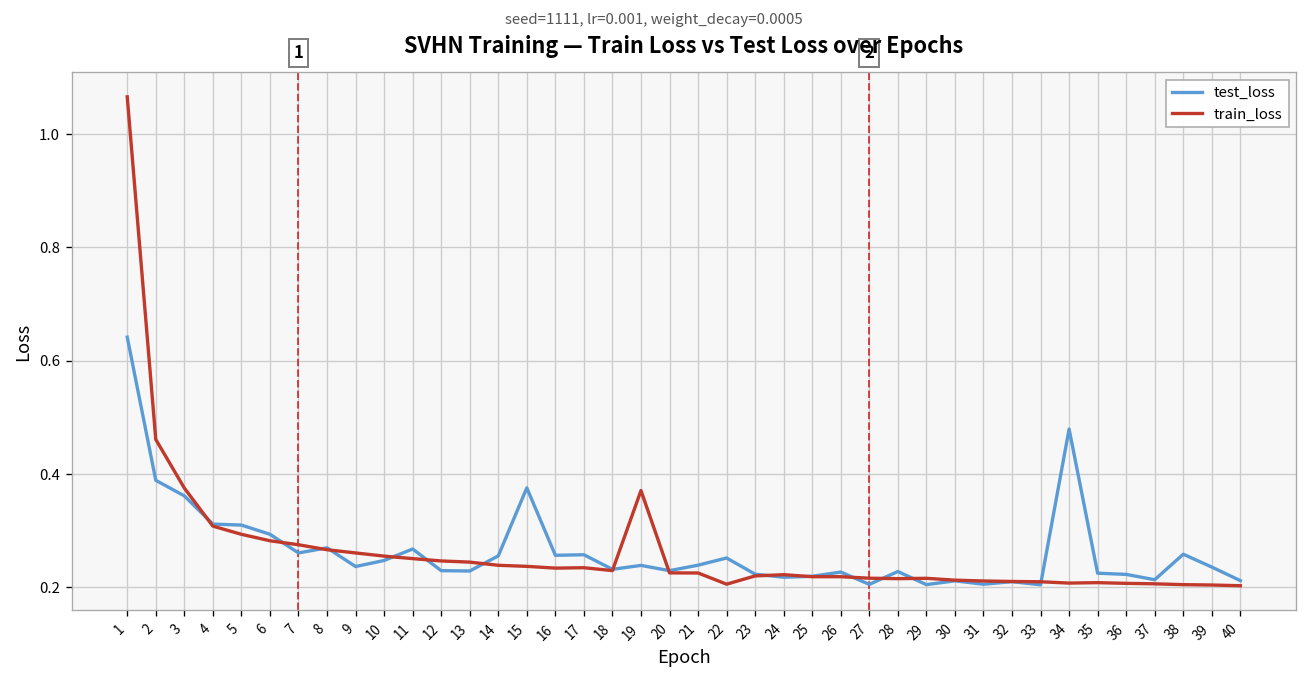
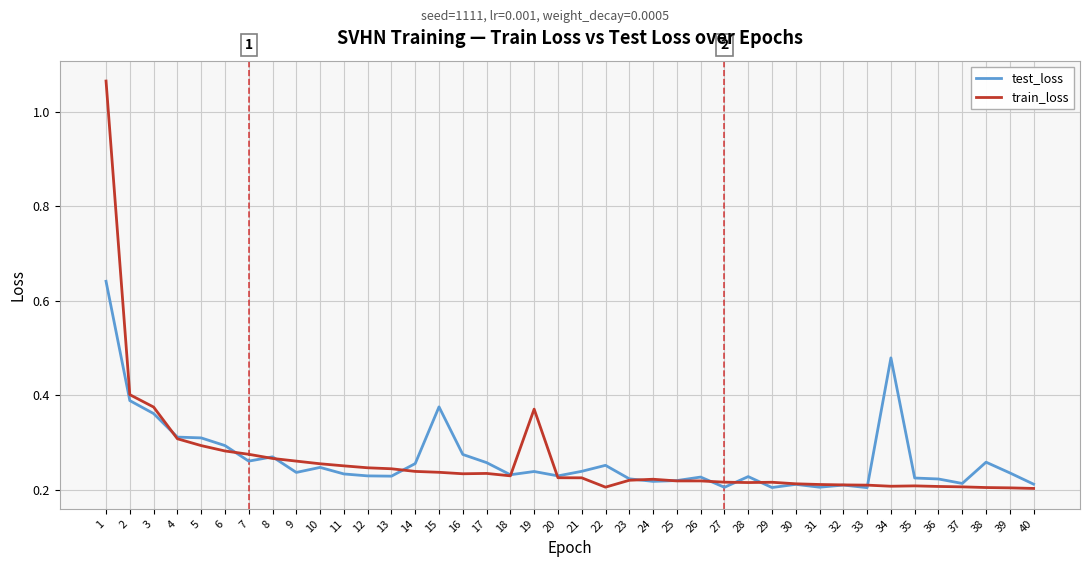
train_loss, 2: 0.46 -> 0.40
test_loss, 11: 0.27 -> 0.23
test_loss, 16: 0.26 -> 0.27
